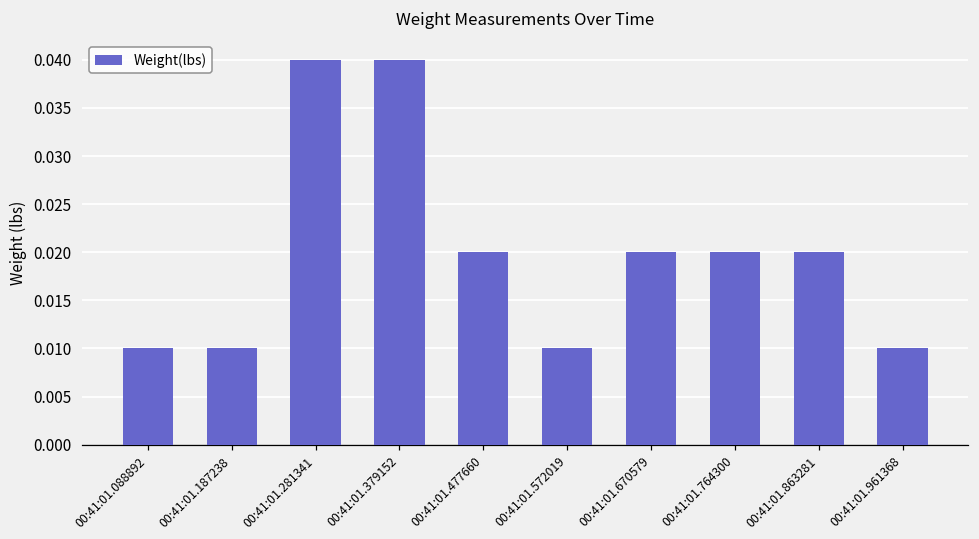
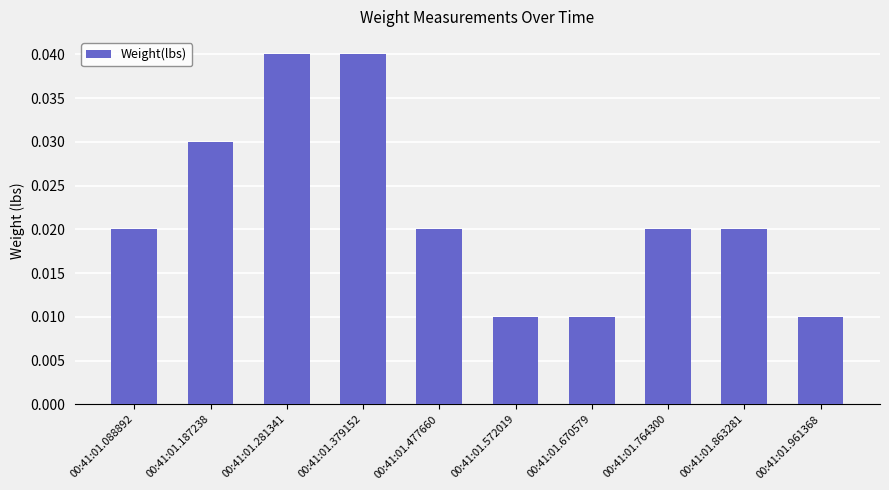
00:41:01.088892: 0.01 -> 0.02
00:41:01.187238: 0.01 -> 0.03
00:41:01.670579: 0.02 -> 0.01
